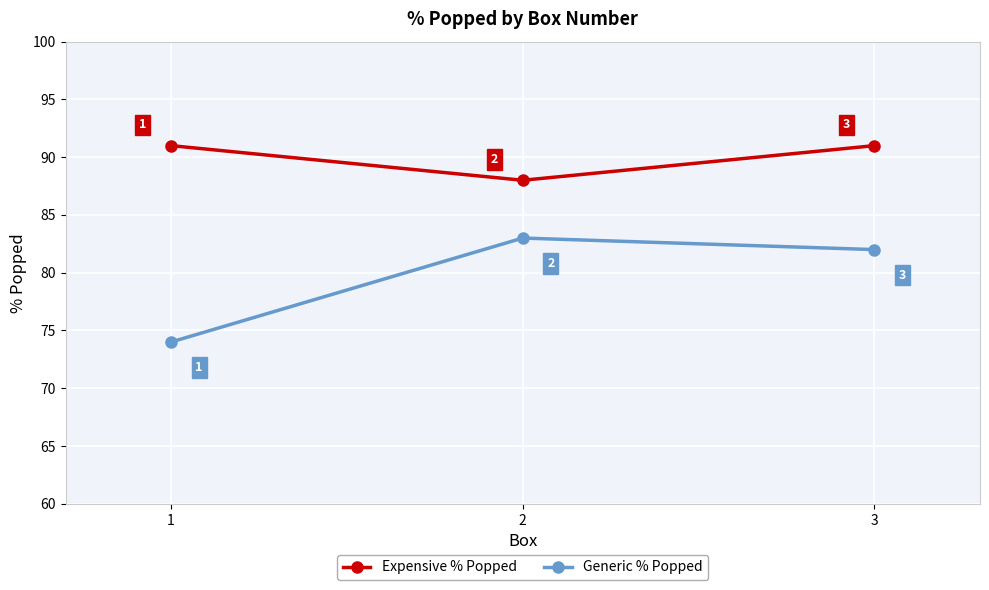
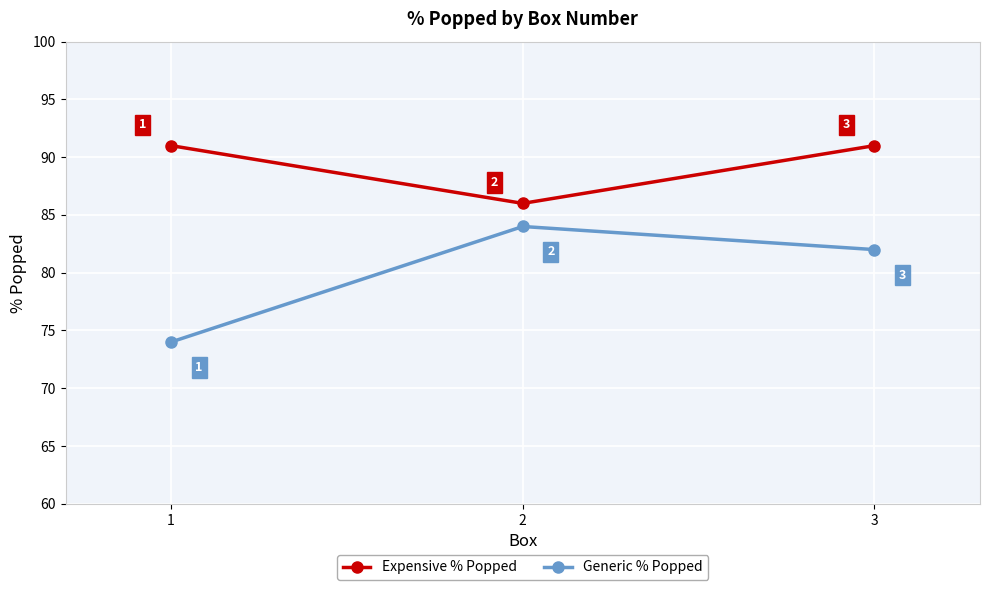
Expensive % Popped, 2: 88 -> 86
Generic % Popped, 2: 83 -> 84
